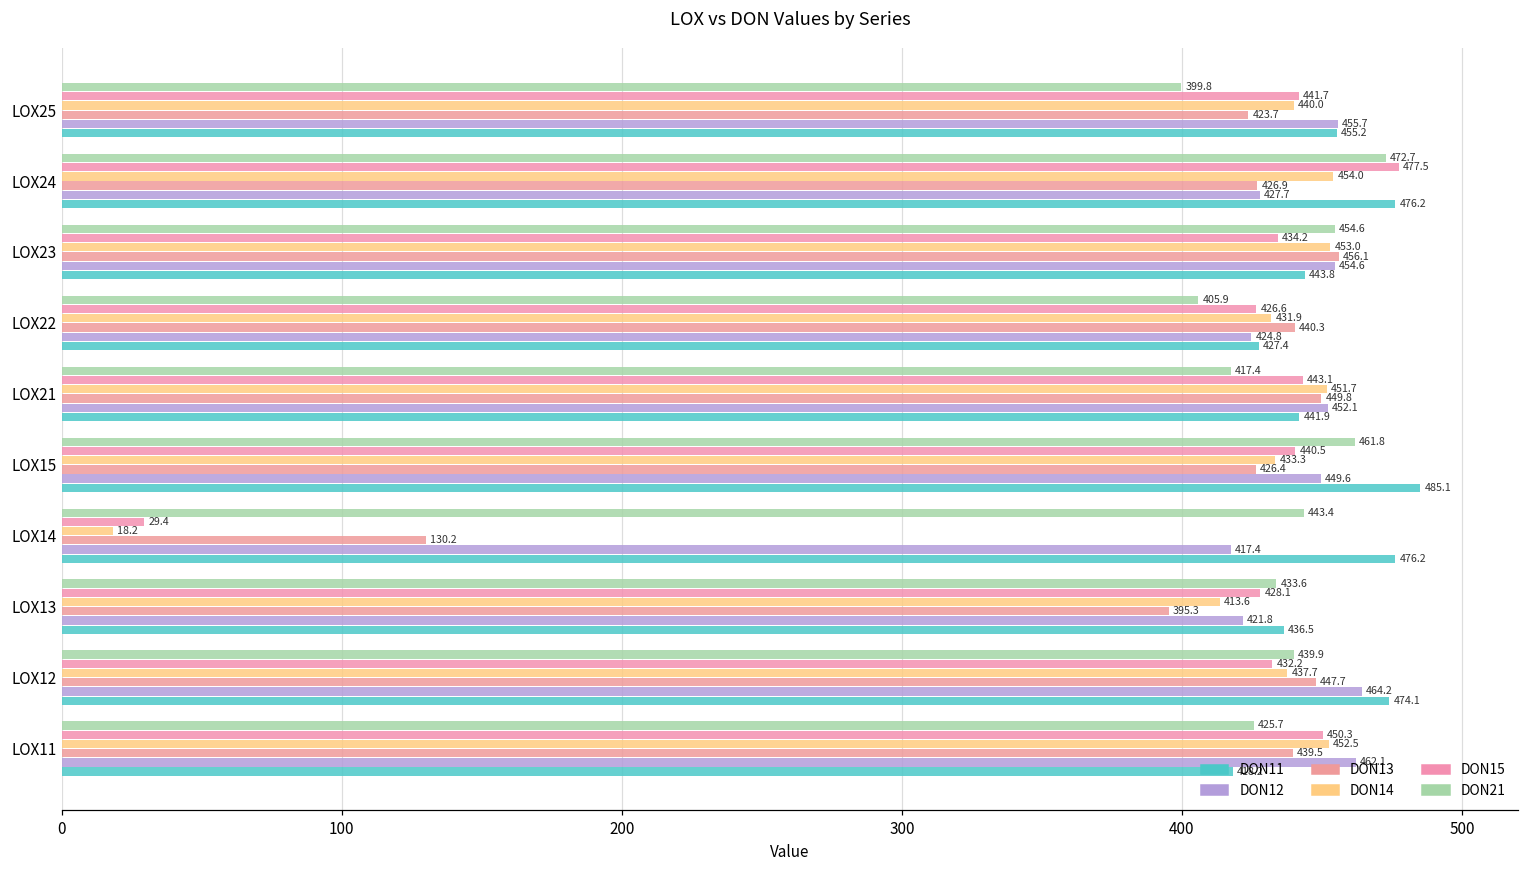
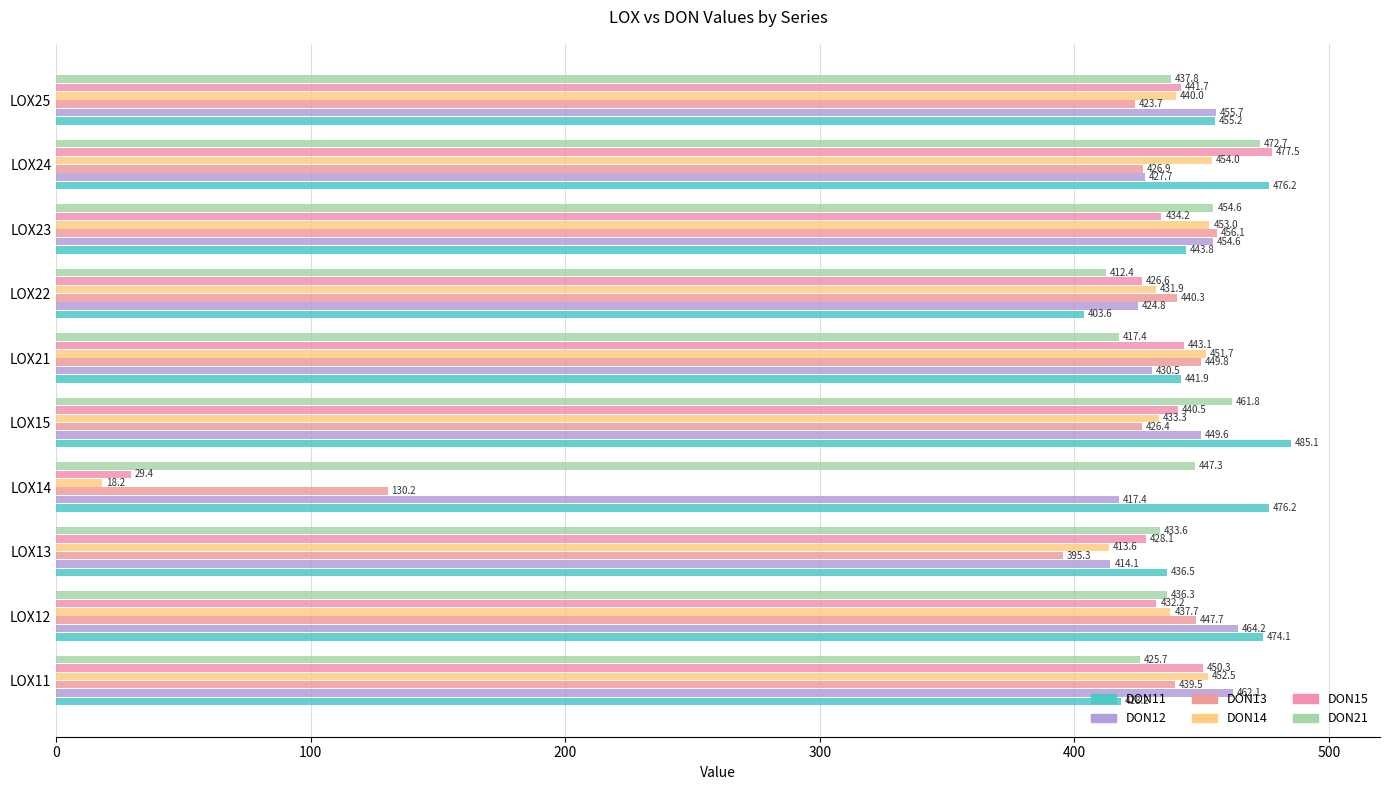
DON21, LOX25: 399.8 -> 437.8
DON21, LOX22: 405.9 -> 412.4
DON11, LOX22: 427.4 -> 403.6
DON12, LOX21: 452.1 -> 430.5
DON21, LOX14: 443.4 -> 447.3
DON12, LOX13: 421.8 -> 414.1
DON21, LOX12: 439.9 -> 436.3
